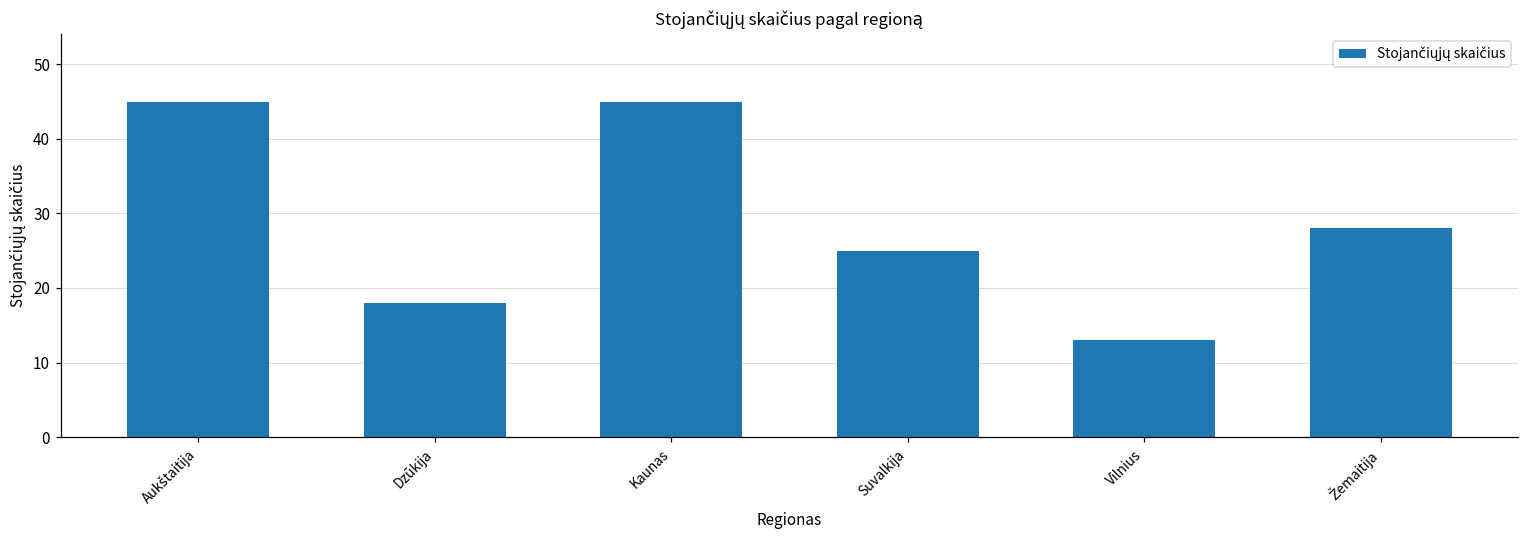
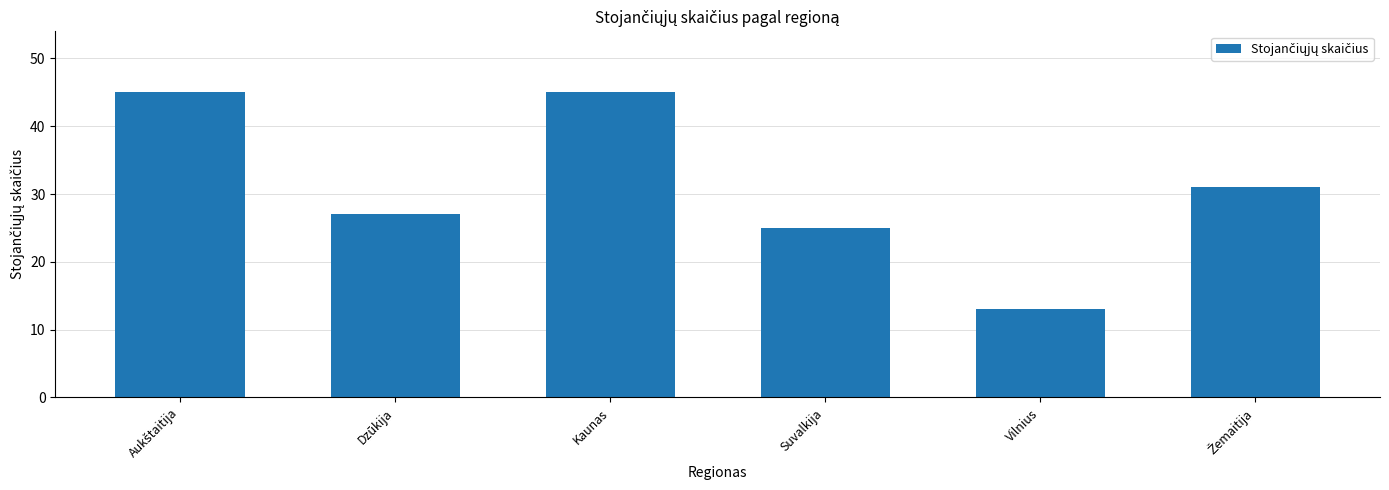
Dzūkija: 18 -> 27
Žemaitija: 28 -> 31
